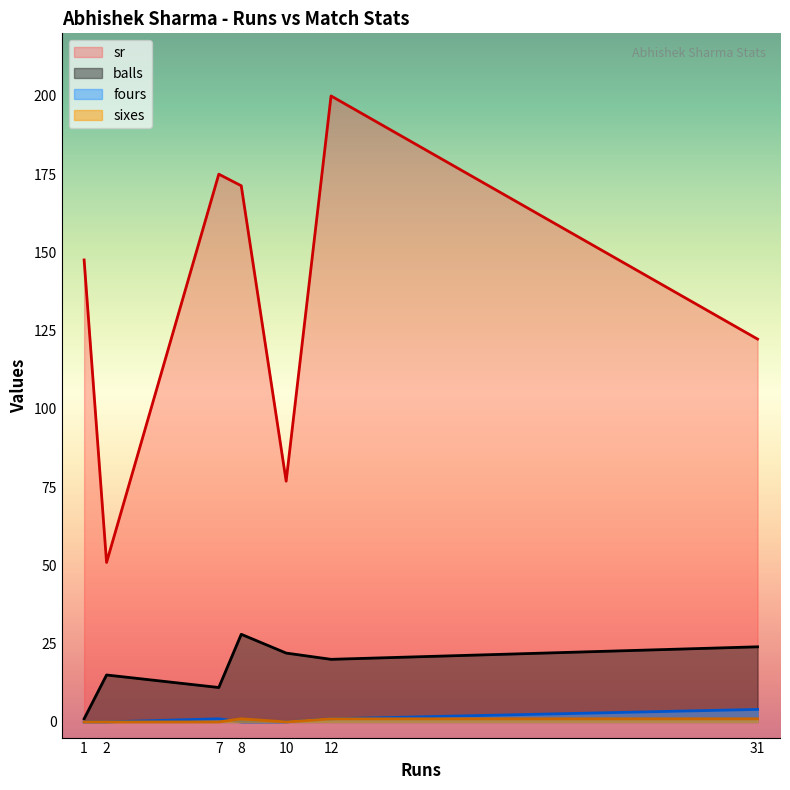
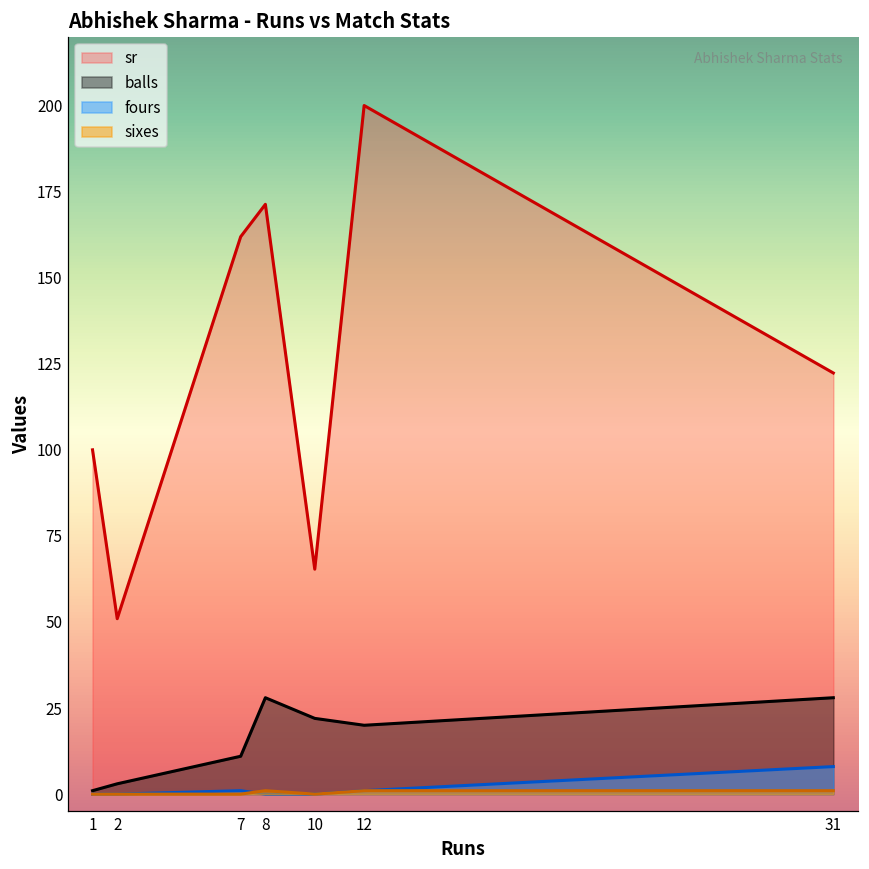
sr, 1: 148 -> 100
balls, 2: 15 -> 3
sr, 7: 175 -> 162
sr, 10: 77 -> 65
balls, 31: 24 -> 28
fours, 31: 4 -> 8
